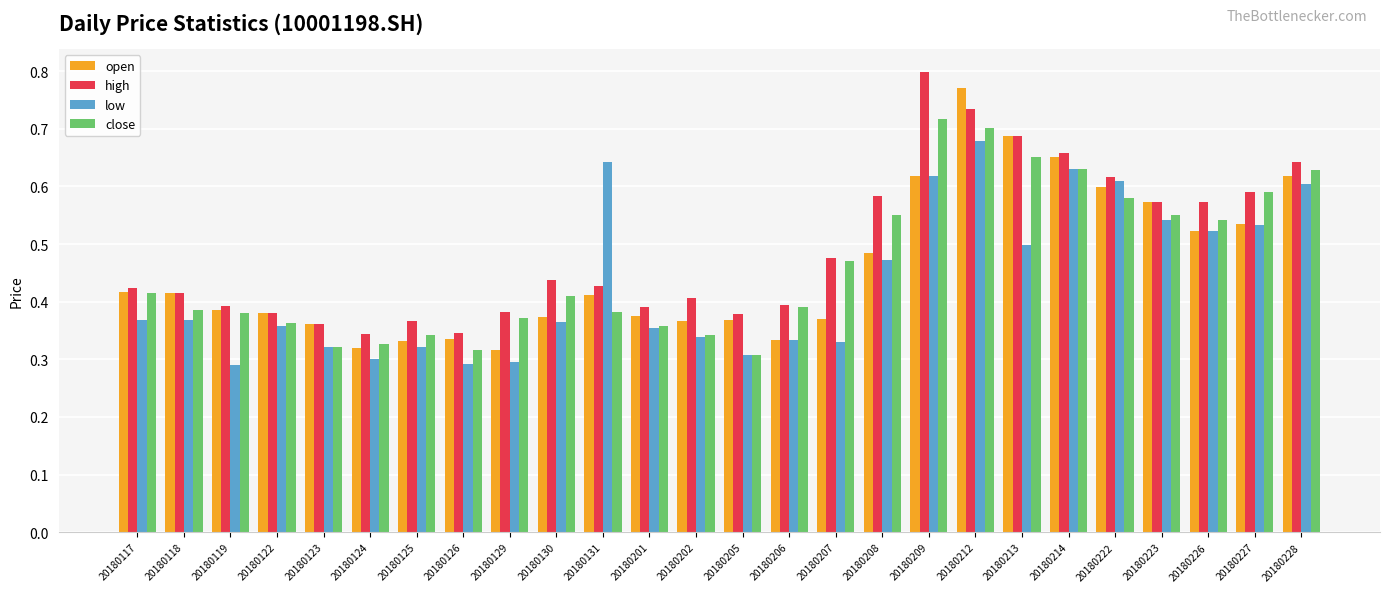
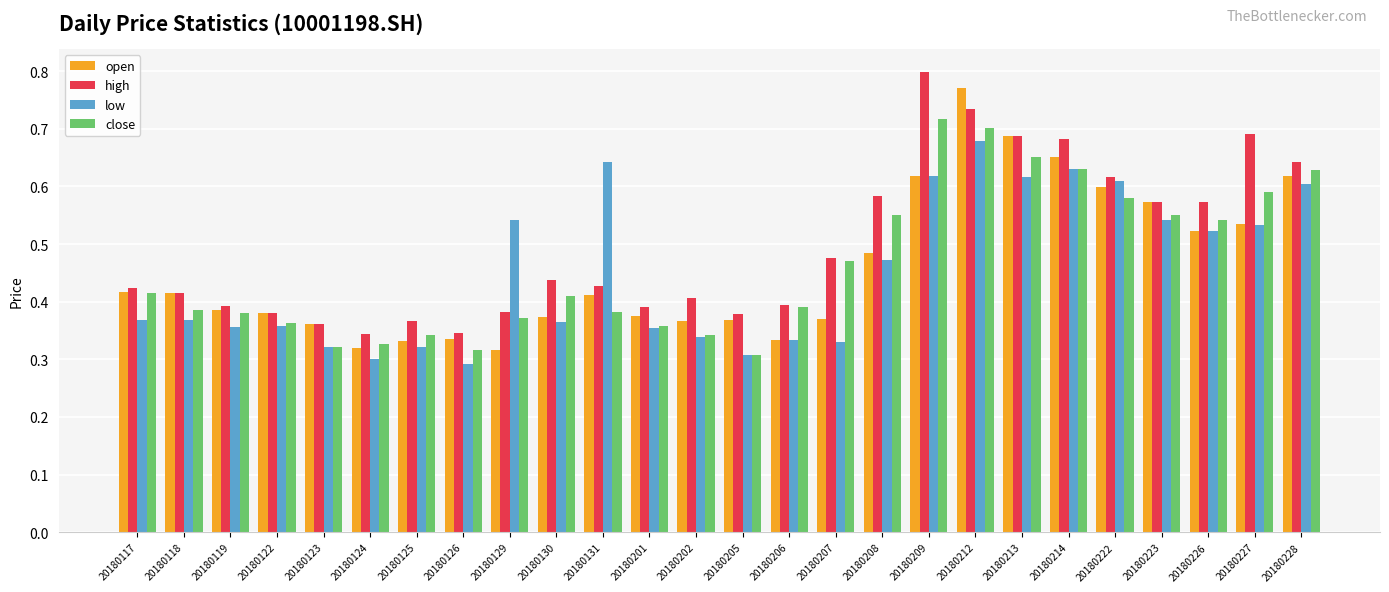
low, 20180119: 0.29 -> 0.36
low, 20180129: 0.30 -> 0.54
low, 20180213: 0.50 -> 0.62
high, 20180214: 0.66 -> 0.68
high, 20180227: 0.59 -> 0.69
